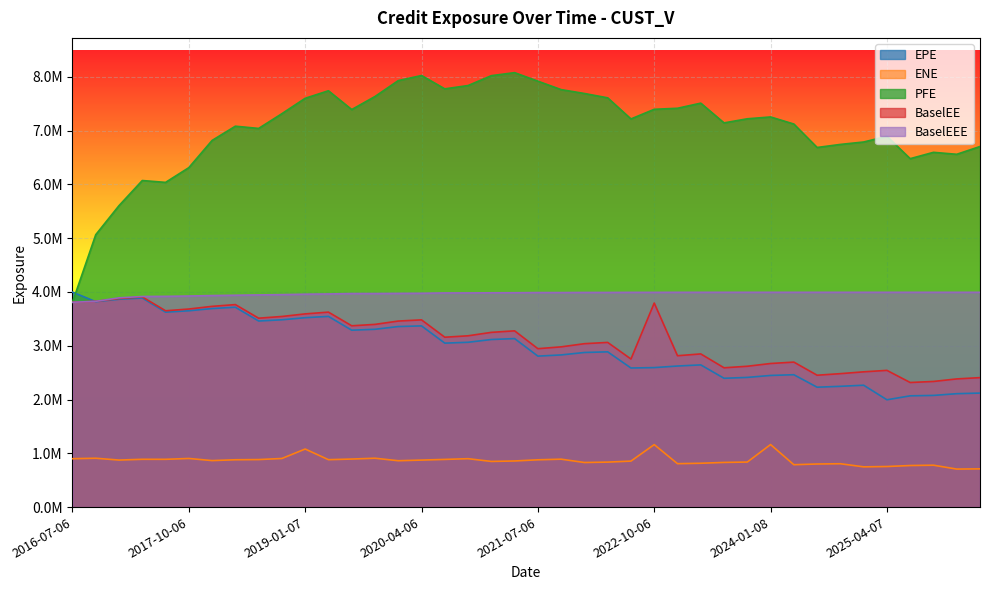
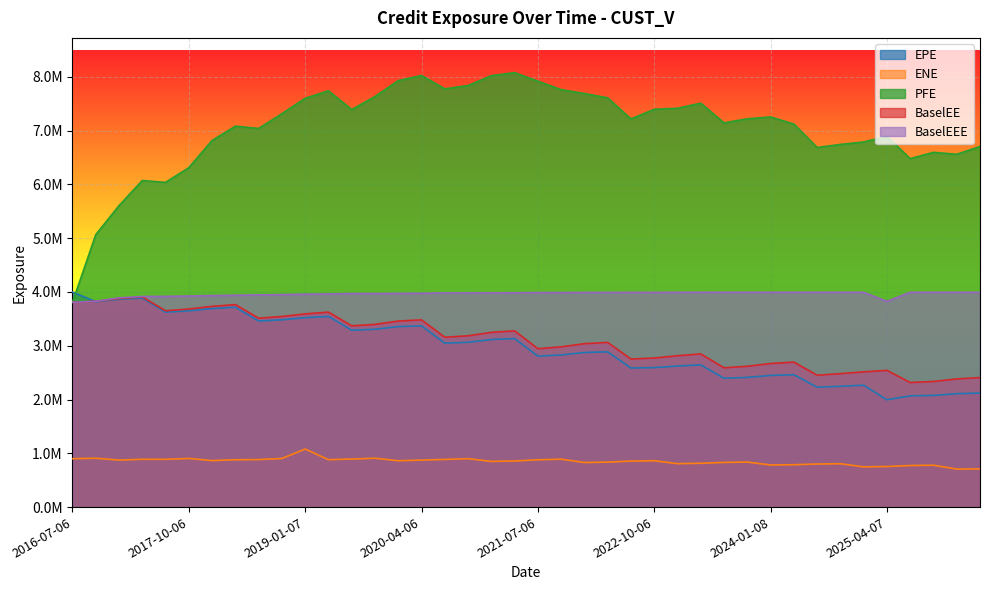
ENE, 2022-10-06: 1200000 -> 900000
BaselEE, 2022-10-06: 3800000 -> 2800000
ENE, 2024-01-08: 1200000 -> 800000
BaselEEE, 2025-04-07: 4000000 -> 3800000
